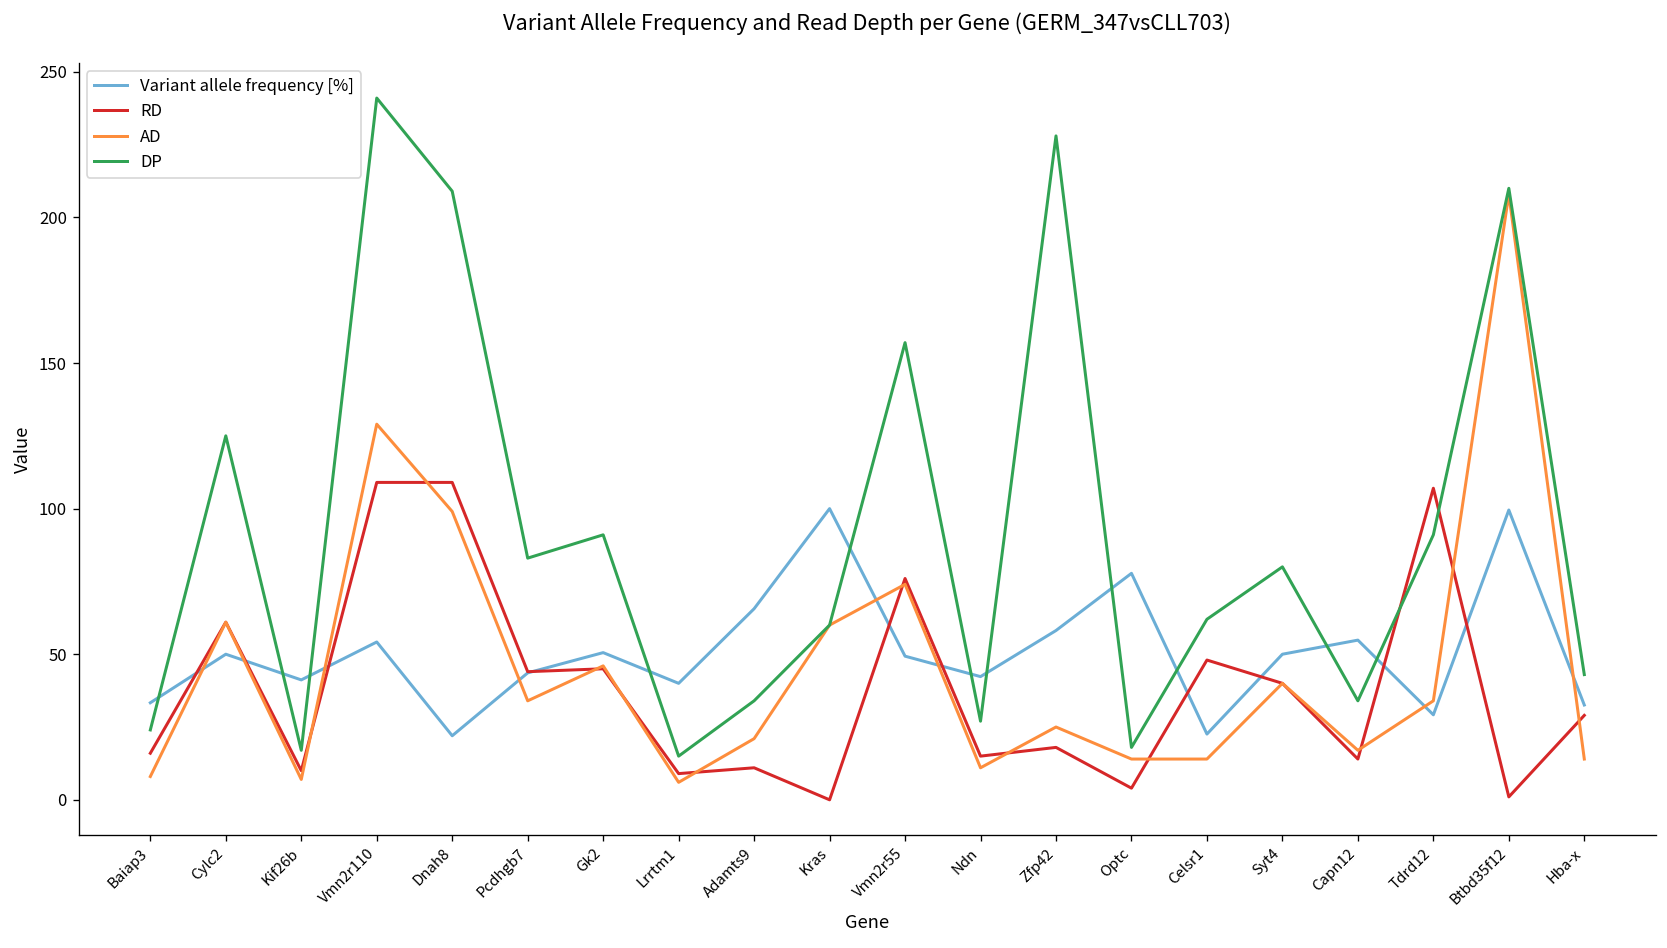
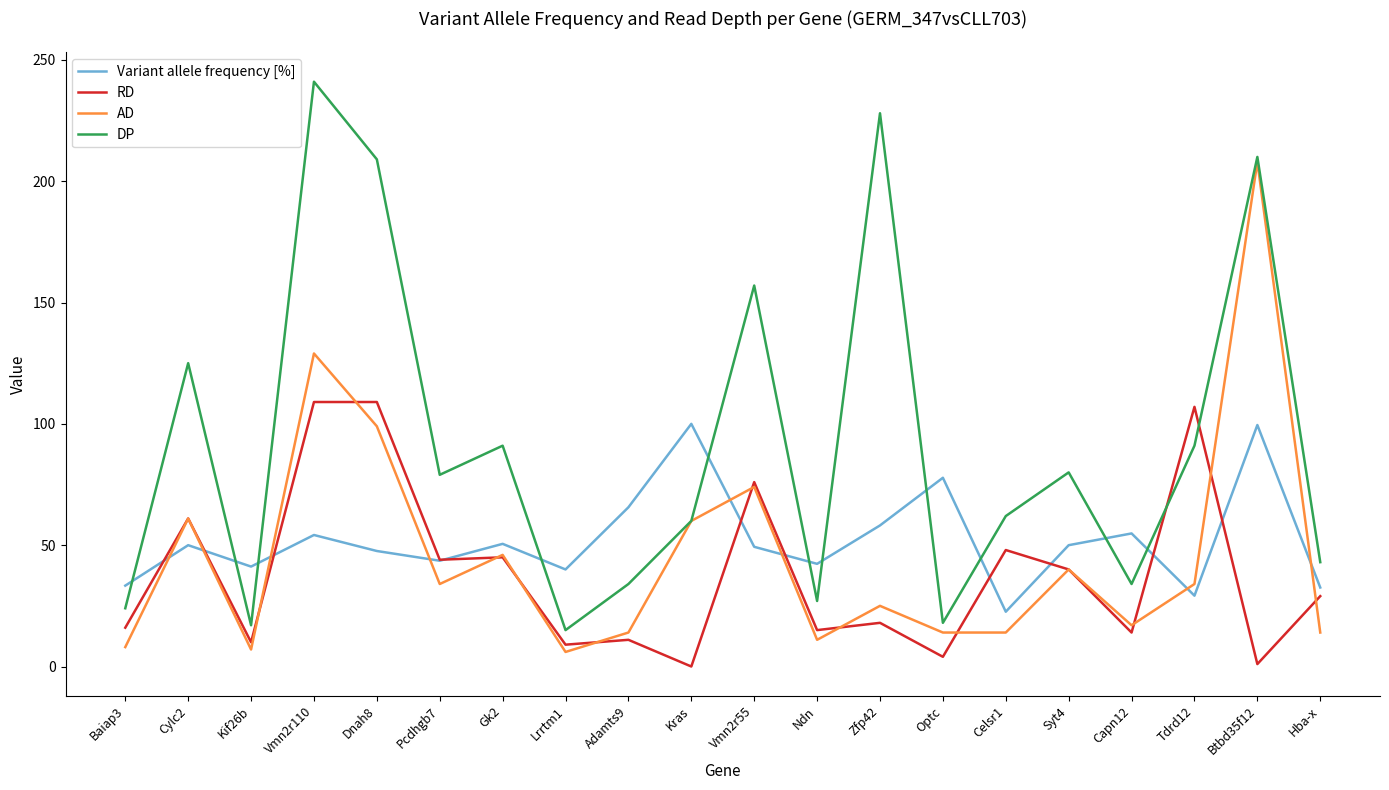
Variant allele frequency [%], Dnah8: 22 -> 48
DP, Pcdhgb7: 83 -> 79
AD, Adamts9: 21 -> 14
